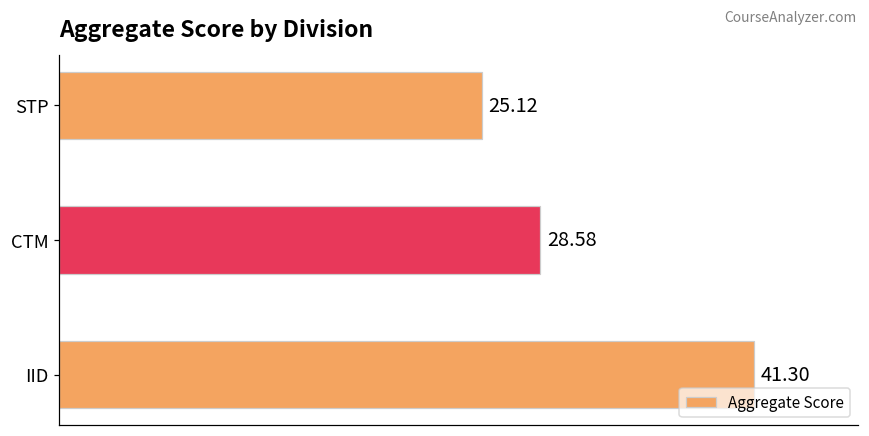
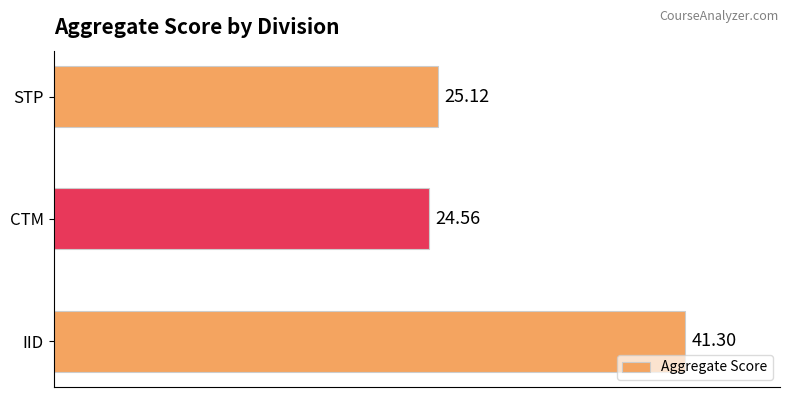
CTM: 28.58 -> 24.56
